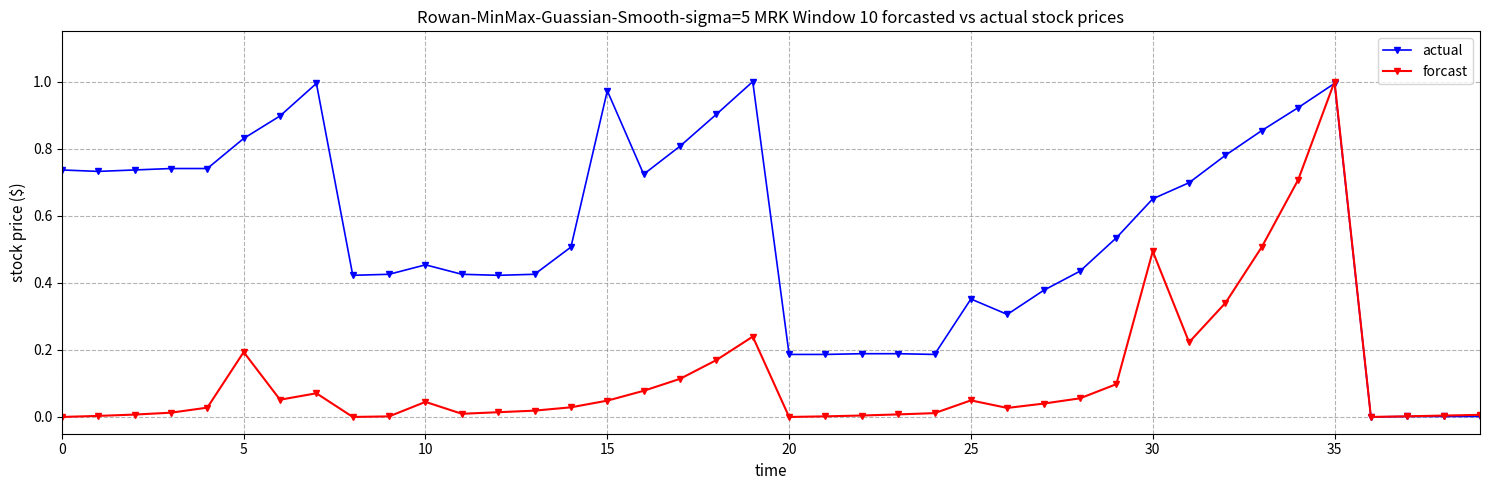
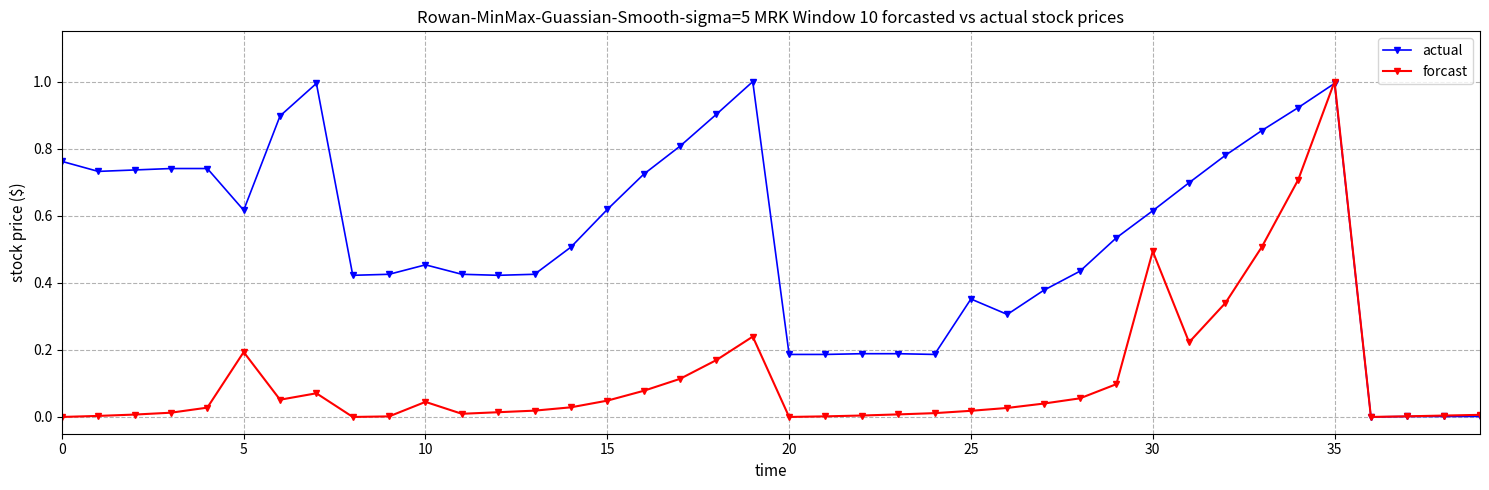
actual, 0: 0.74 -> 0.76
actual, 5: 0.83 -> 0.62
actual, 15: 0.97 -> 0.62
forcast, 25: 0.05 -> 0.02
actual, 30: 0.65 -> 0.61
